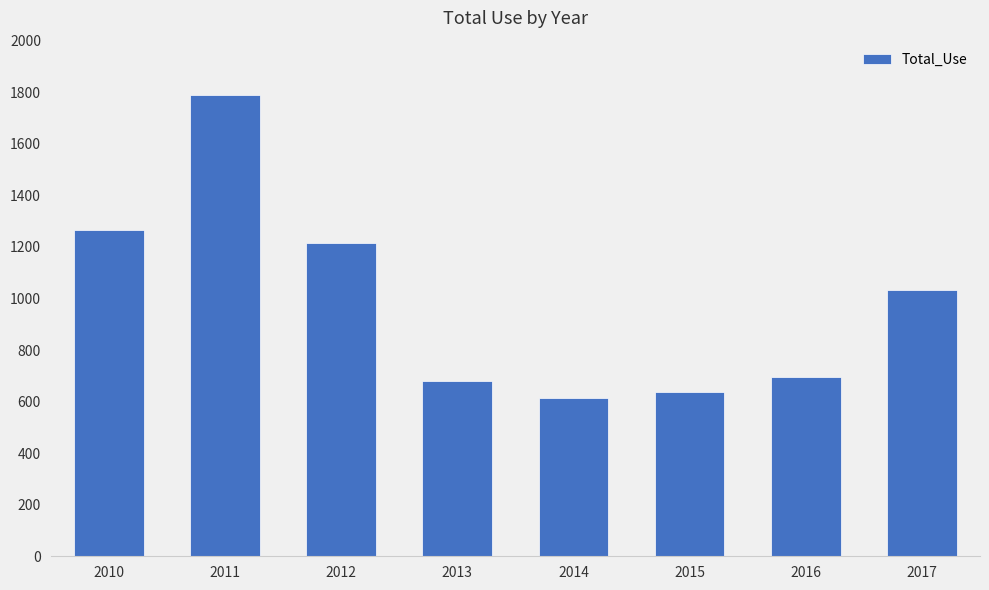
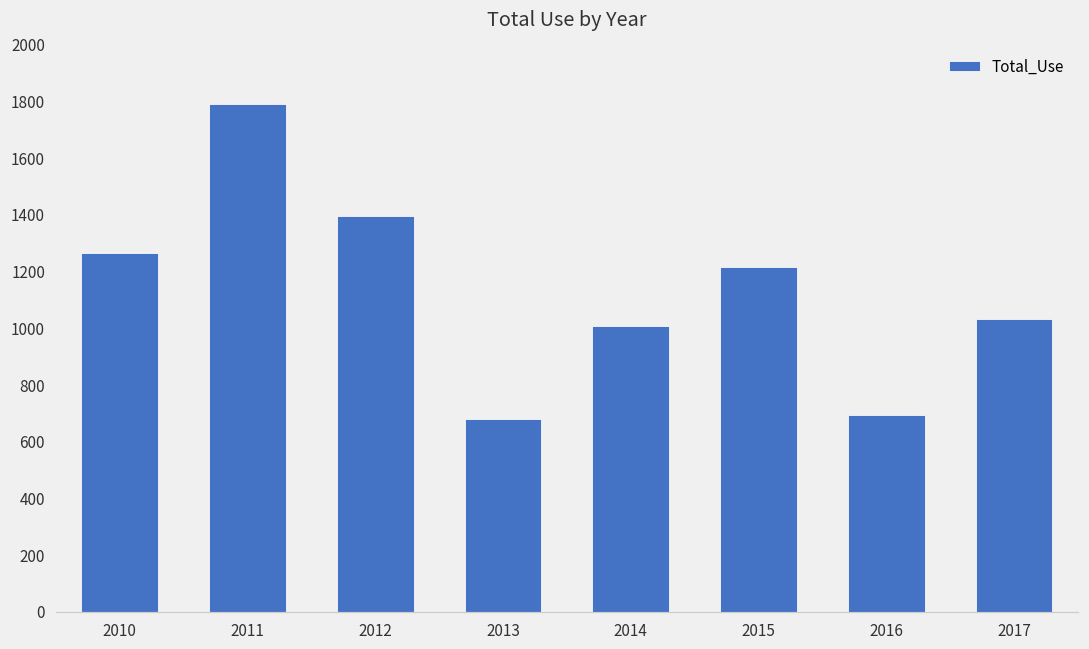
2012: 1210 -> 1400
2014: 610 -> 1010
2015: 640 -> 1220
